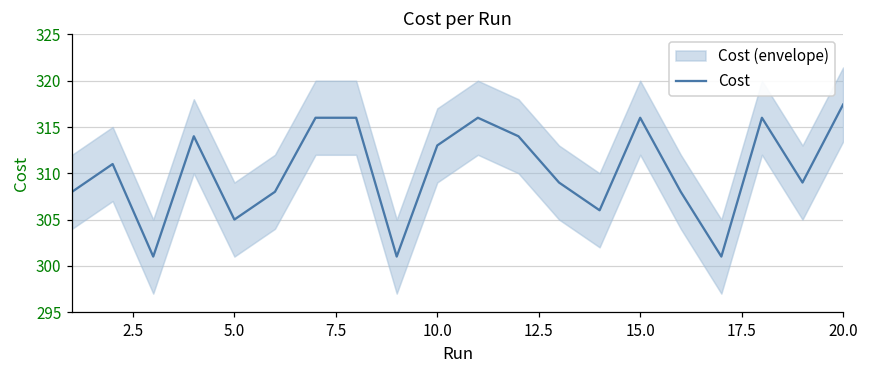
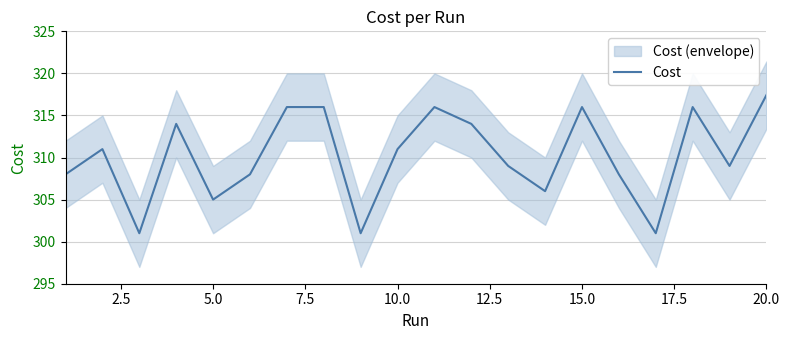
Cost, 10.0: 313 -> 311
